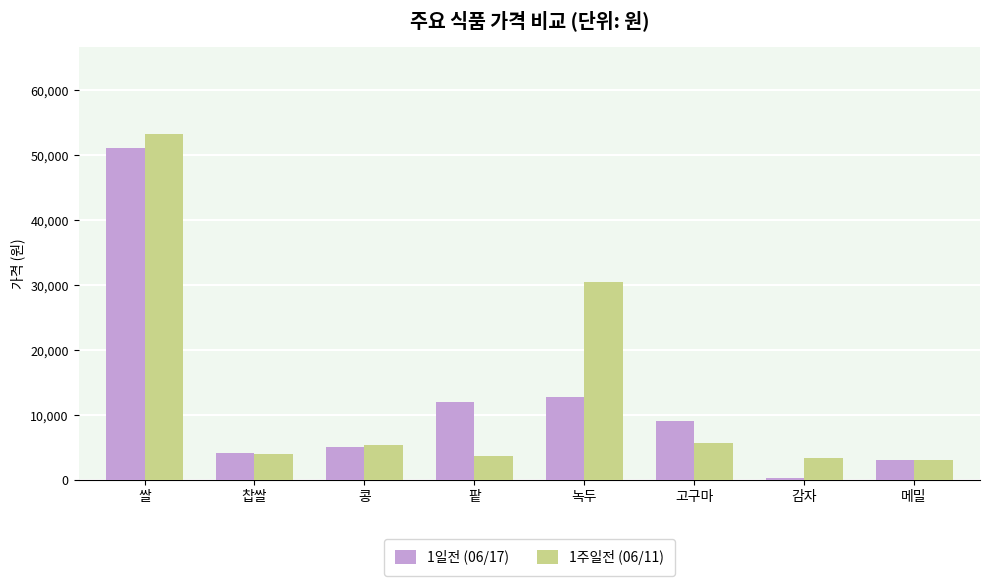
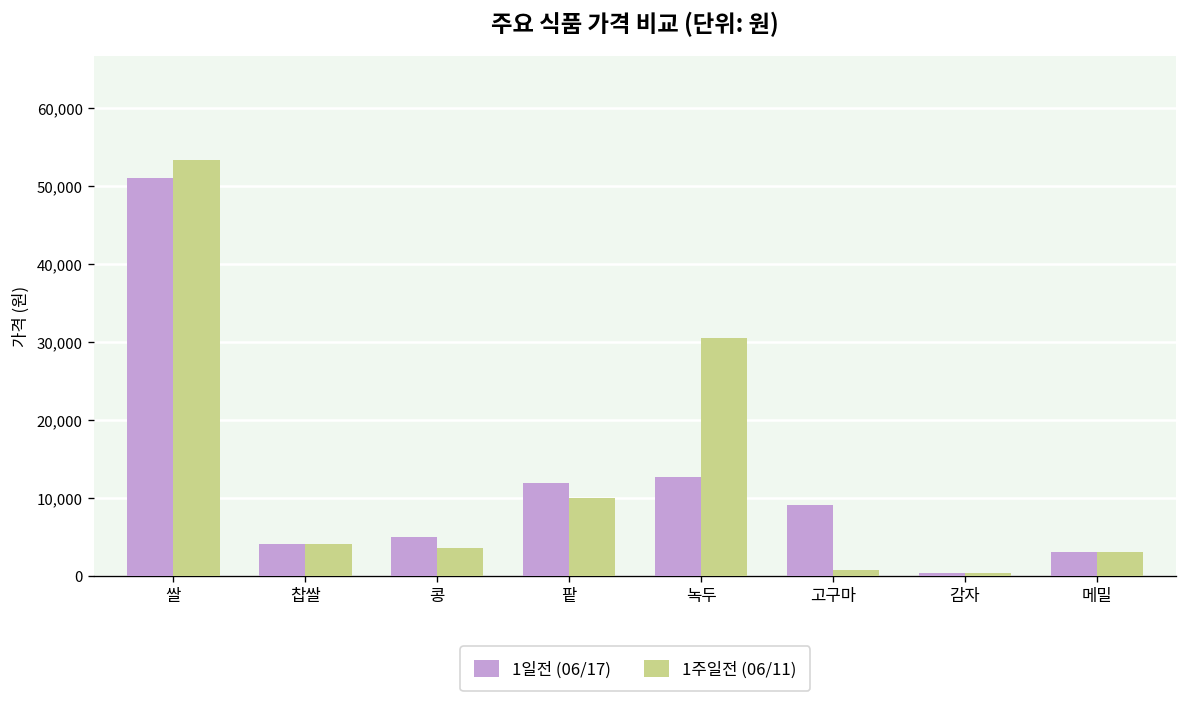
1주일전 (06/11), 콩: 5,000 -> 4,000
1주일전 (06/11), 팥: 4,000 -> 10,000
1주일전 (06/11), 고구마: 6,000 -> 1,000
1주일전 (06/11), 감자: 3,000 -> 0
